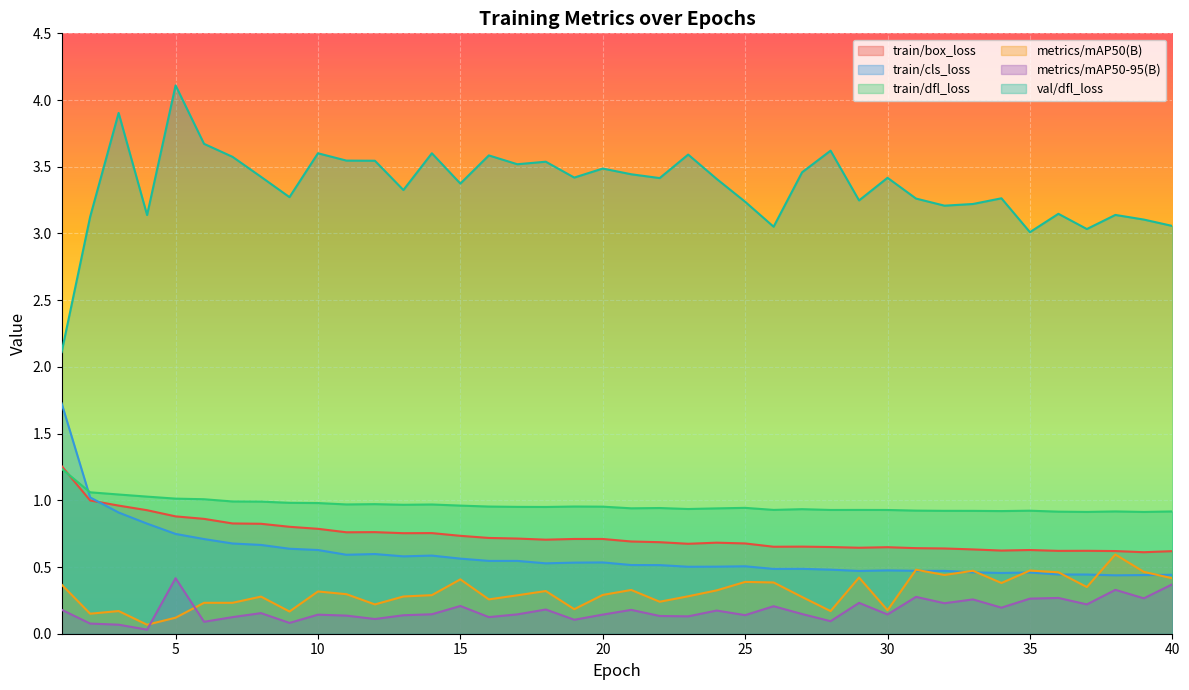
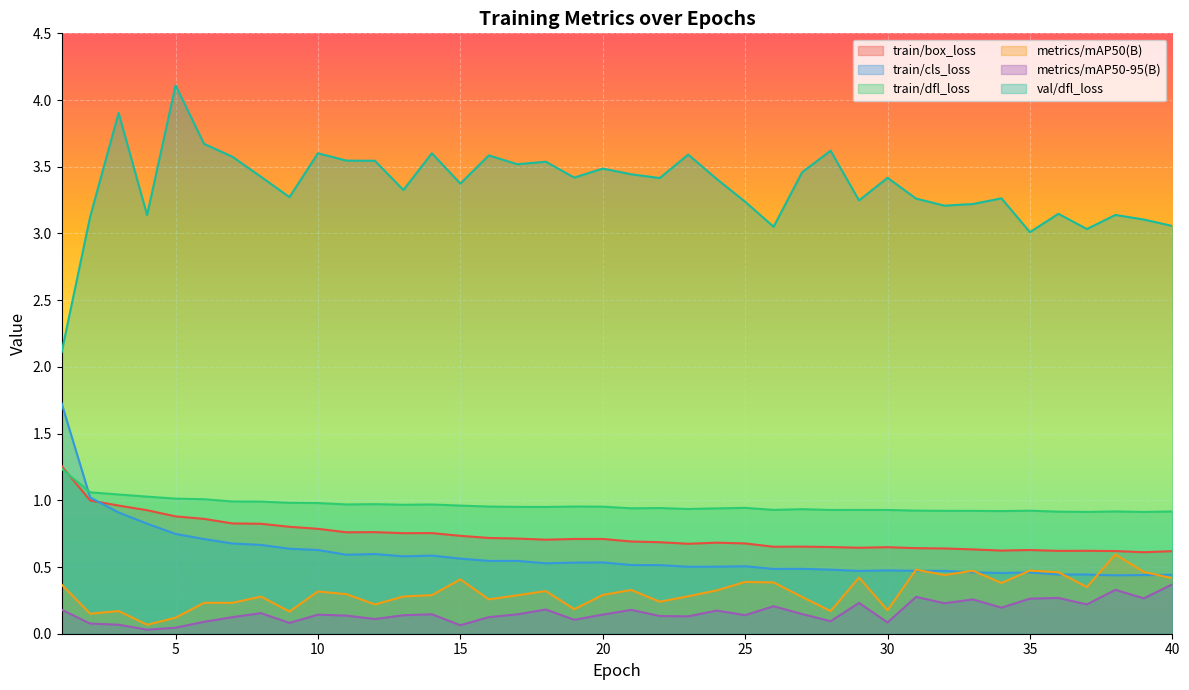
metrics/mAP50-95(B), 5: 0.42 -> 0.04
metrics/mAP50-95(B), 15: 0.21 -> 0.06
metrics/mAP50-95(B), 30: 0.14 -> 0.08
